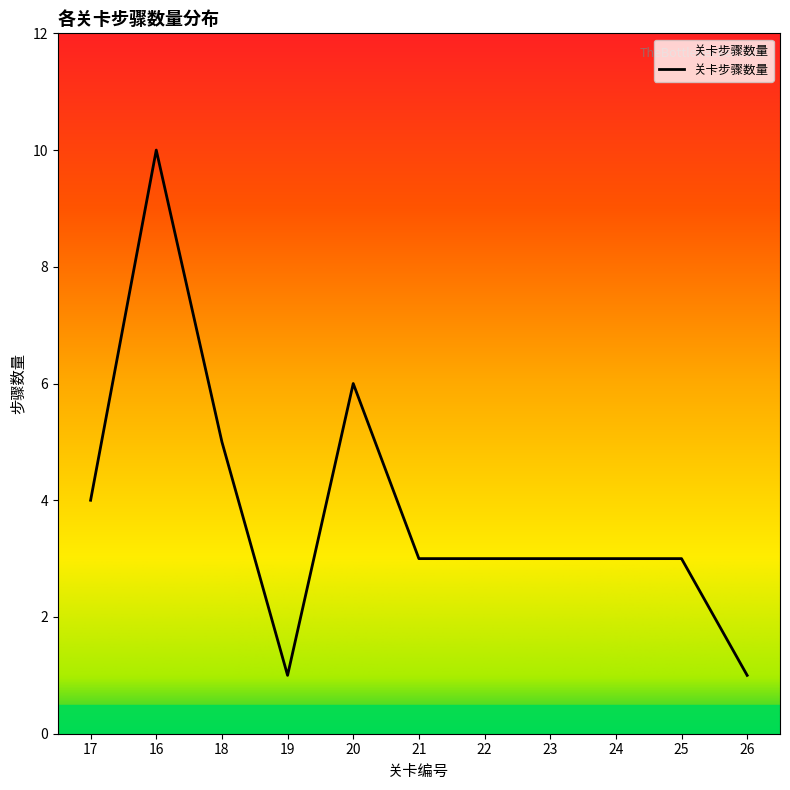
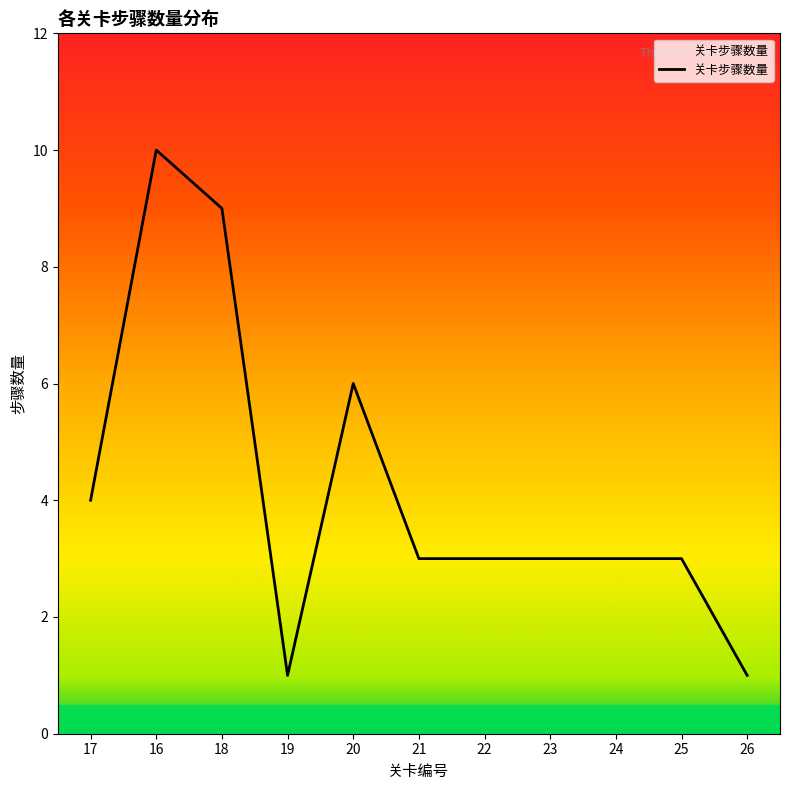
18: 5 -> 9
